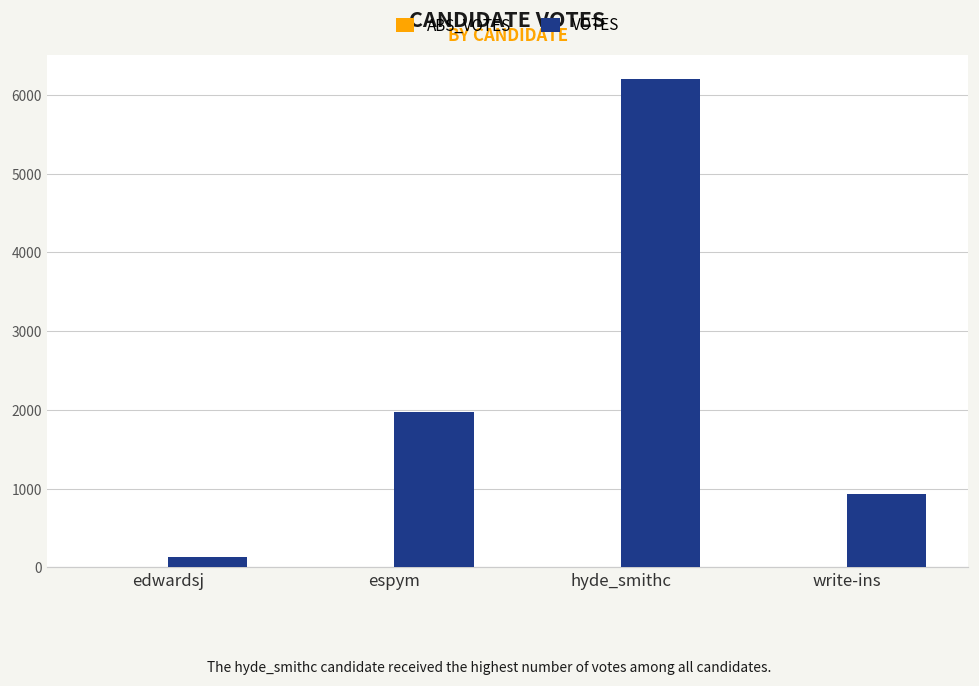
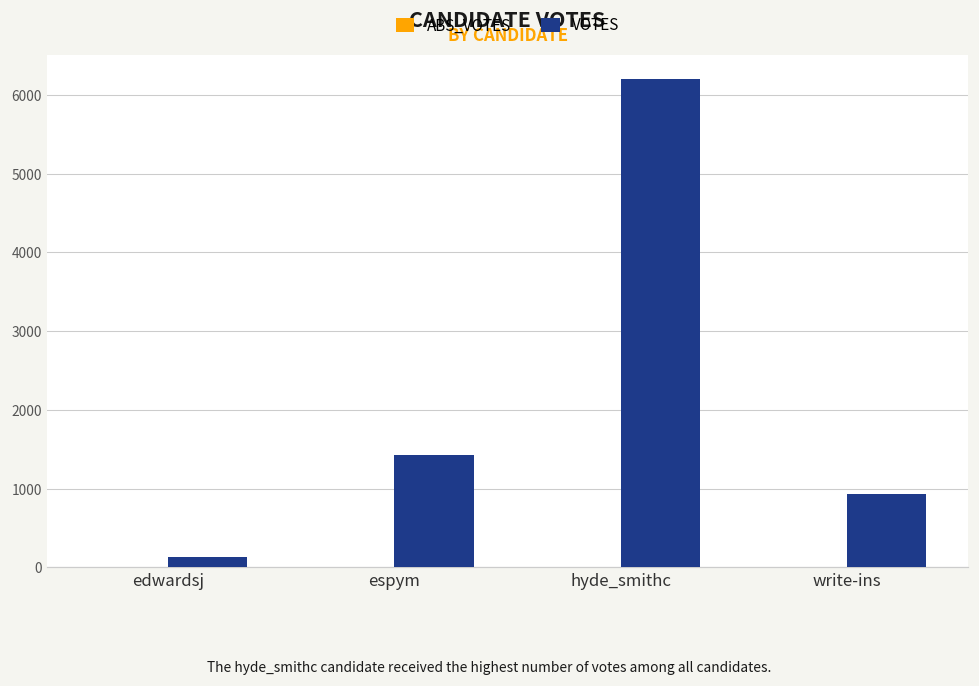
VOTES, espym: 2000 -> 1400
